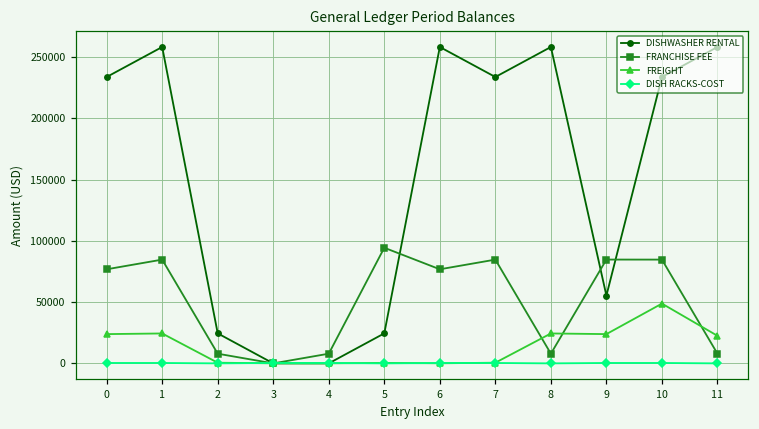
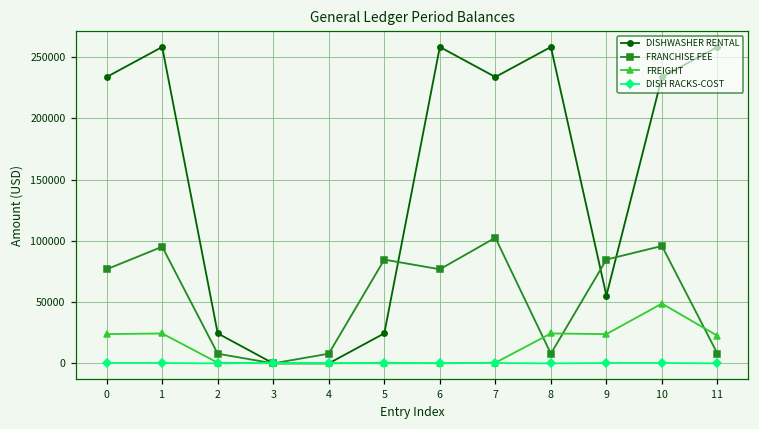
FRANCHISE FEE, 1: 85000 -> 95000
FRANCHISE FEE, 5: 94000 -> 85000
FRANCHISE FEE, 7: 85000 -> 103000
FRANCHISE FEE, 10: 85000 -> 96000
